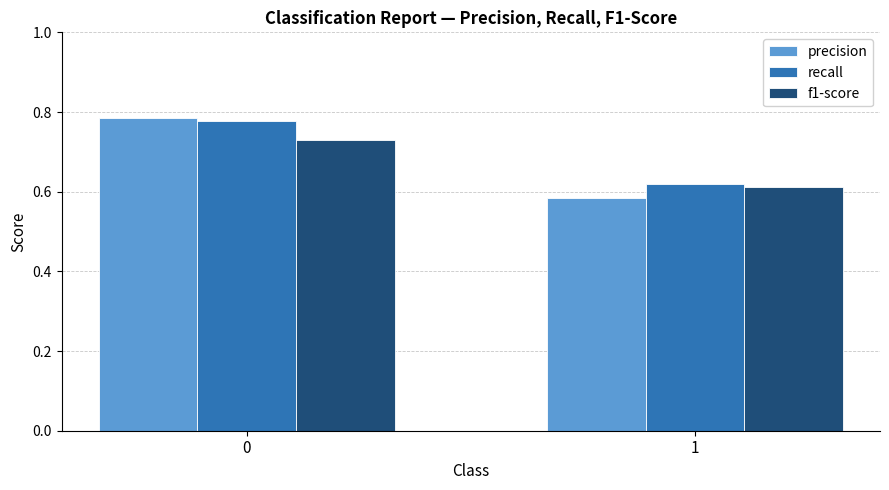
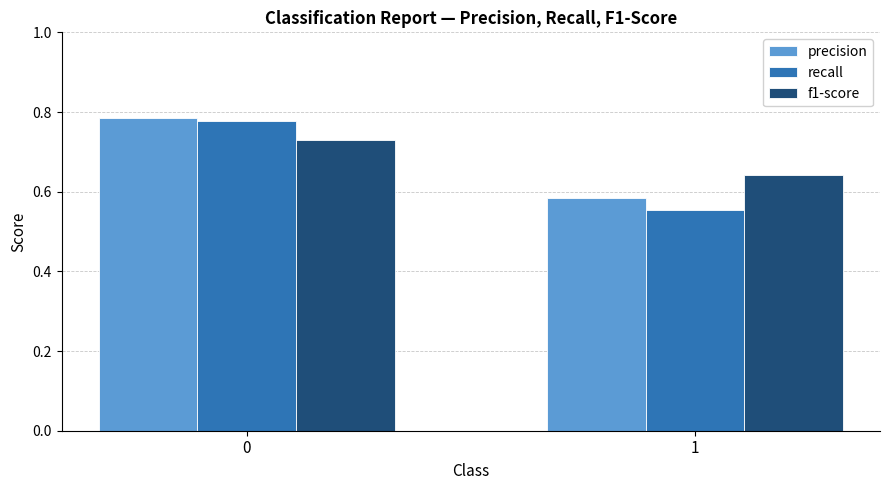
recall, 1: 0.62 -> 0.55
f1-score, 1: 0.61 -> 0.64
